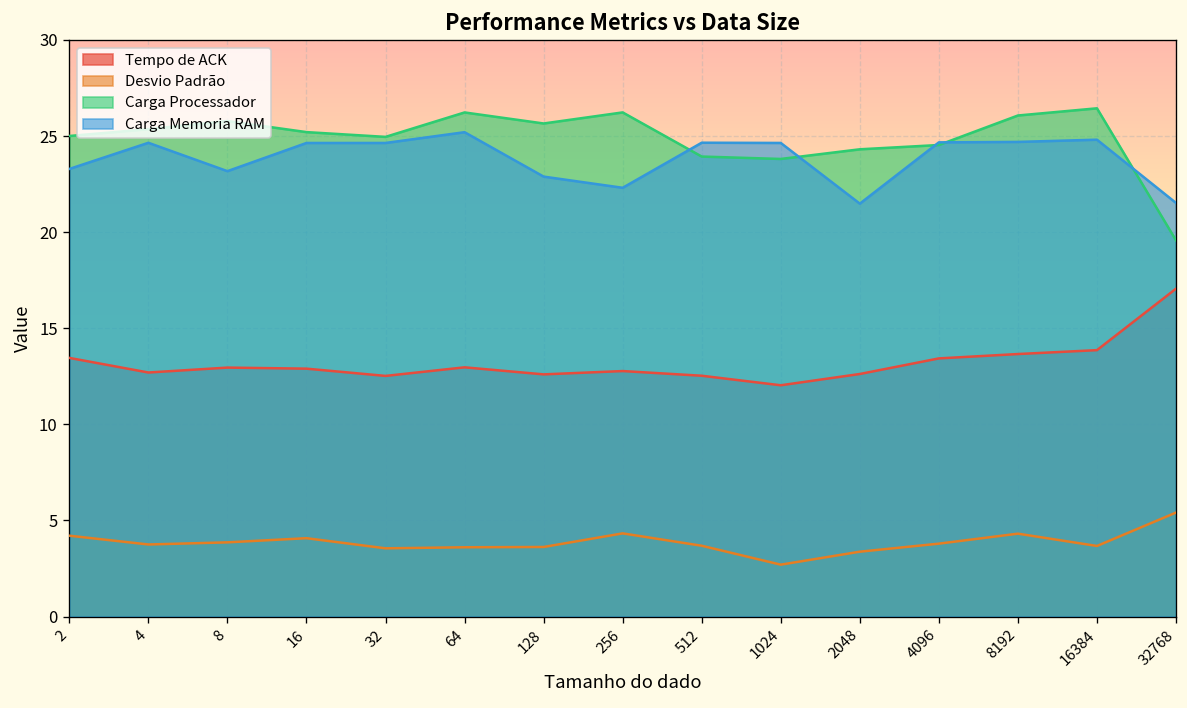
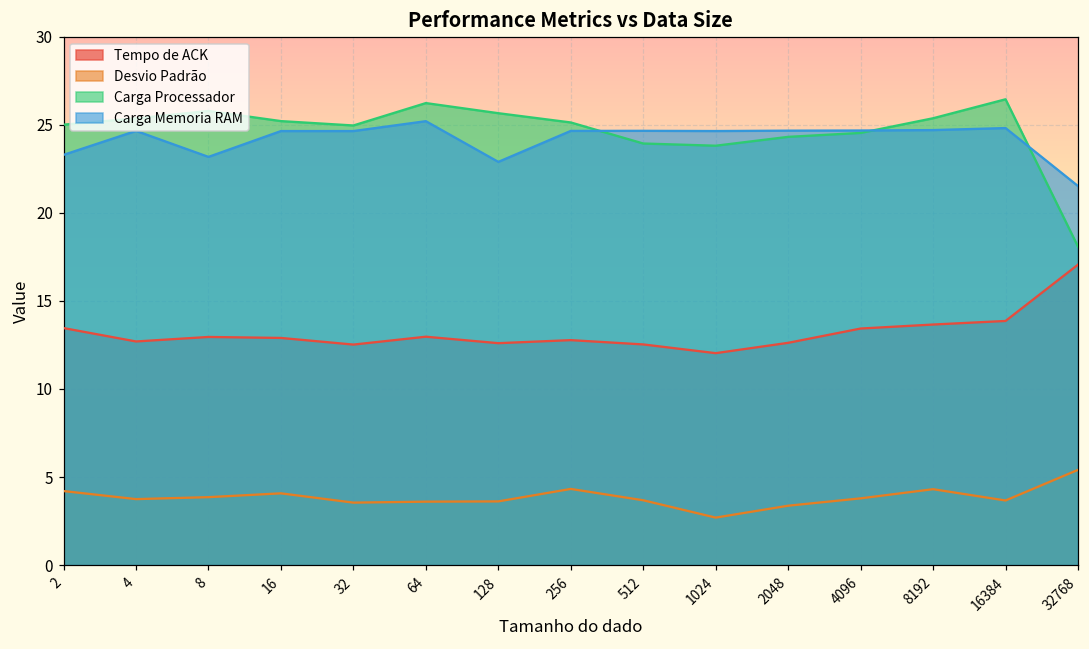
Carga Processador, 256: 26.2 -> 25.1
Carga Memoria RAM, 256: 22.3 -> 24.7
Carga Memoria RAM, 2048: 21.5 -> 24.7
Carga Processador, 8192: 26.1 -> 25.4
Carga Processador, 32768: 19.6 -> 18.1
